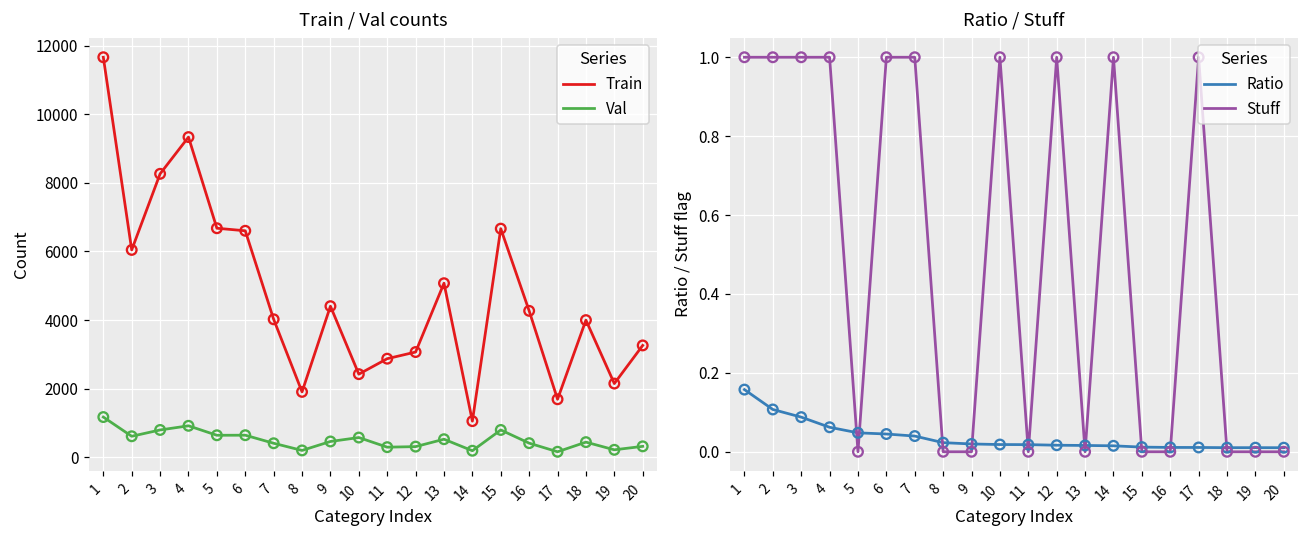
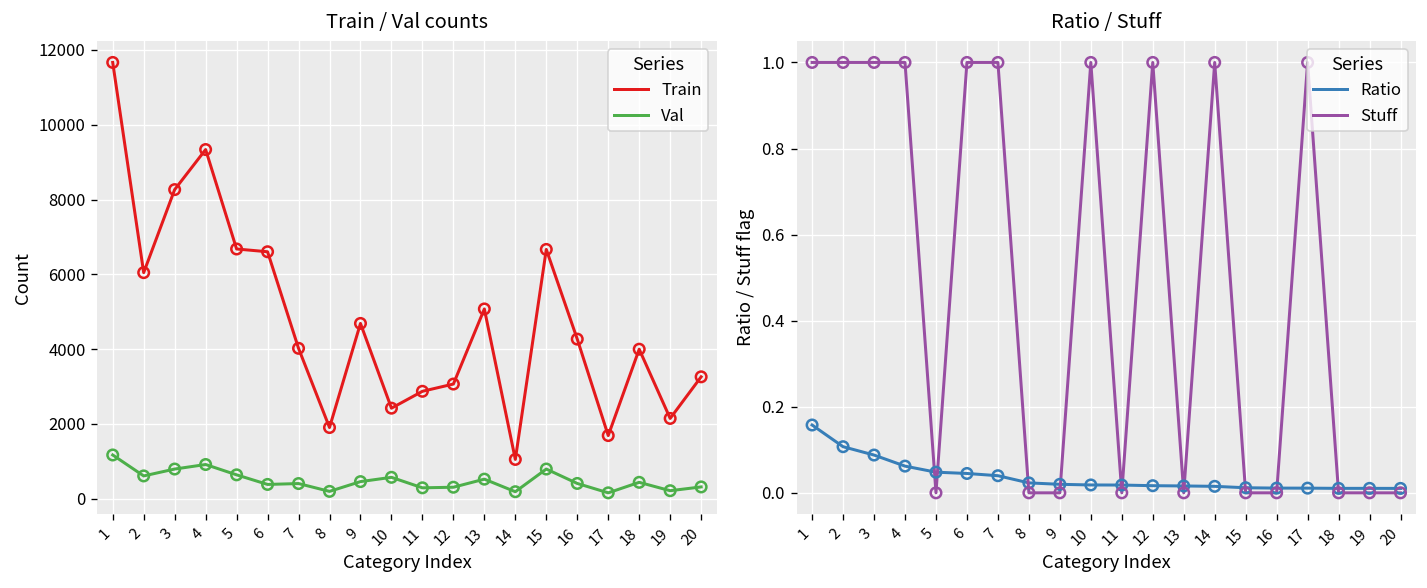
Train / Val counts, Val, 6: 600 -> 400
Train / Val counts, Train, 9: 4400 -> 4700
